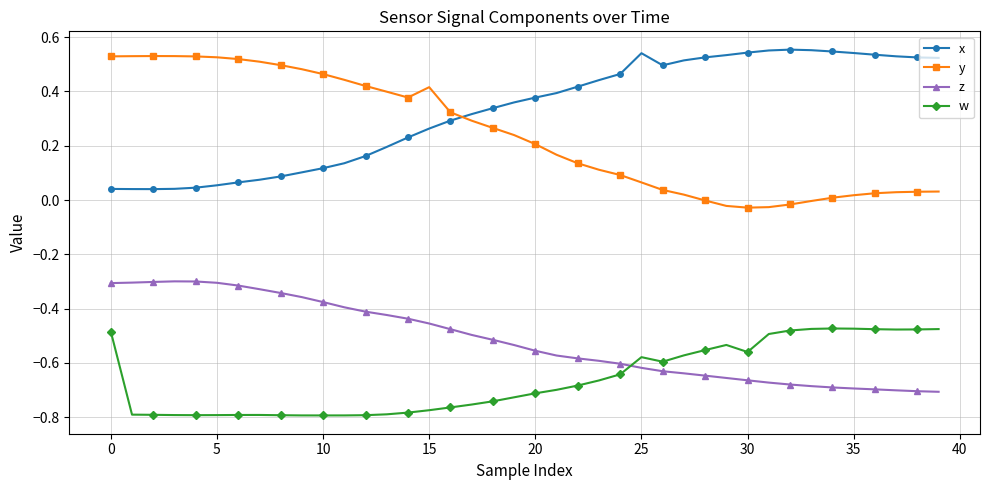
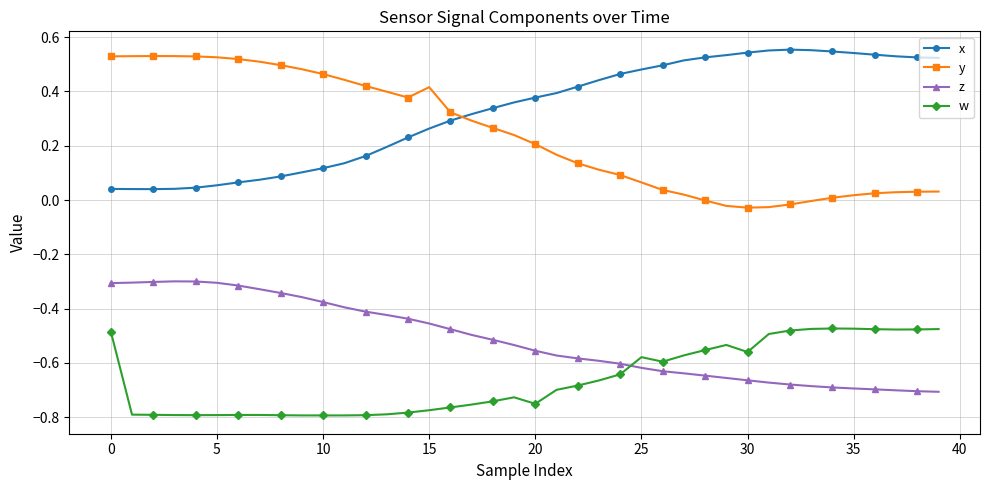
w, 20: -0.71 -> -0.75
x, 25: 0.54 -> 0.48
